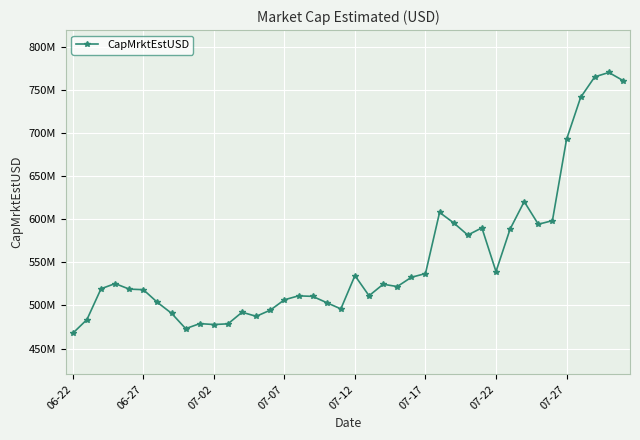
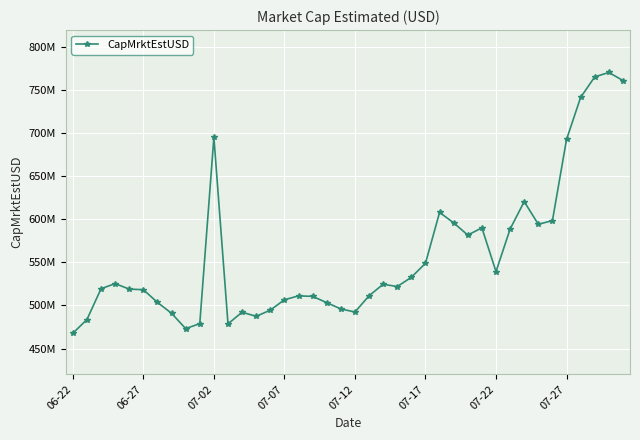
07-02: 480000000 -> 700000000
07-12: 530000000 -> 490000000
07-17: 540000000 -> 550000000
